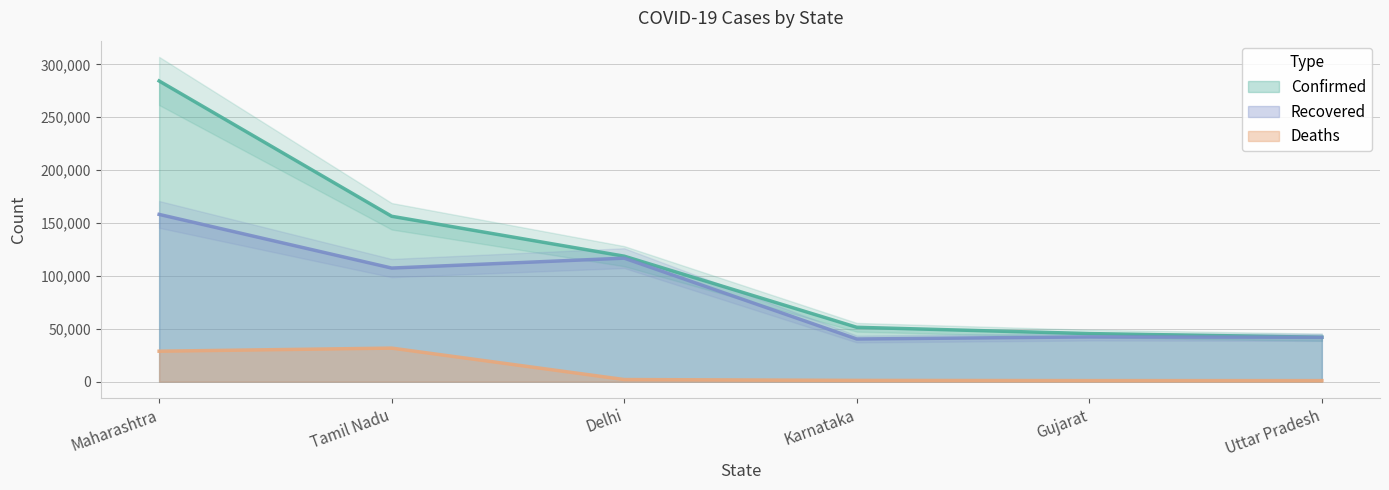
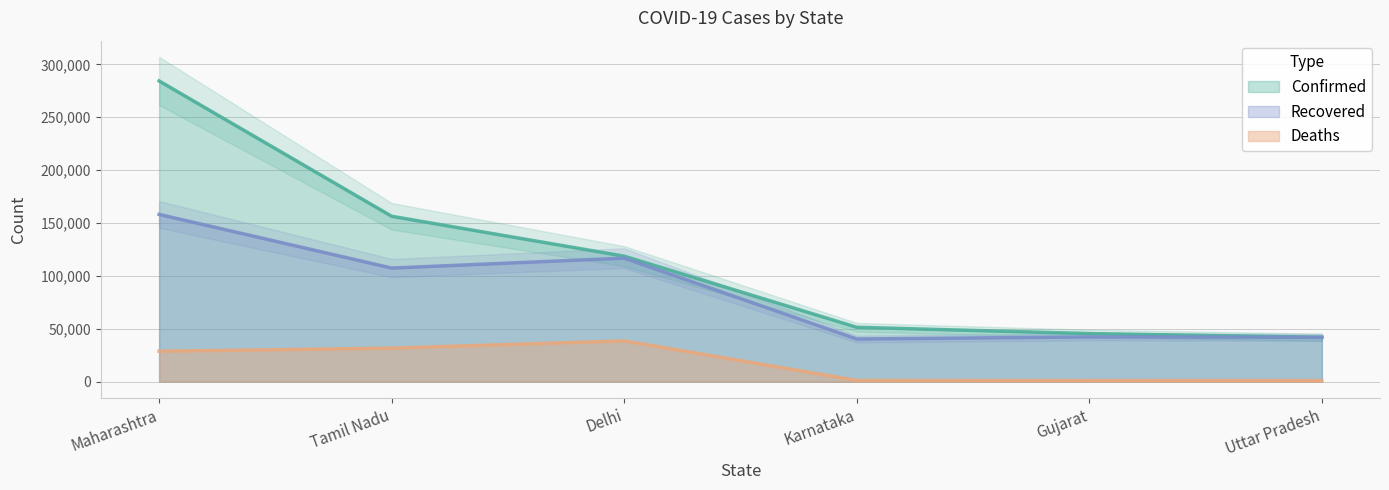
Deaths, Delhi: 2,000 -> 39,000
